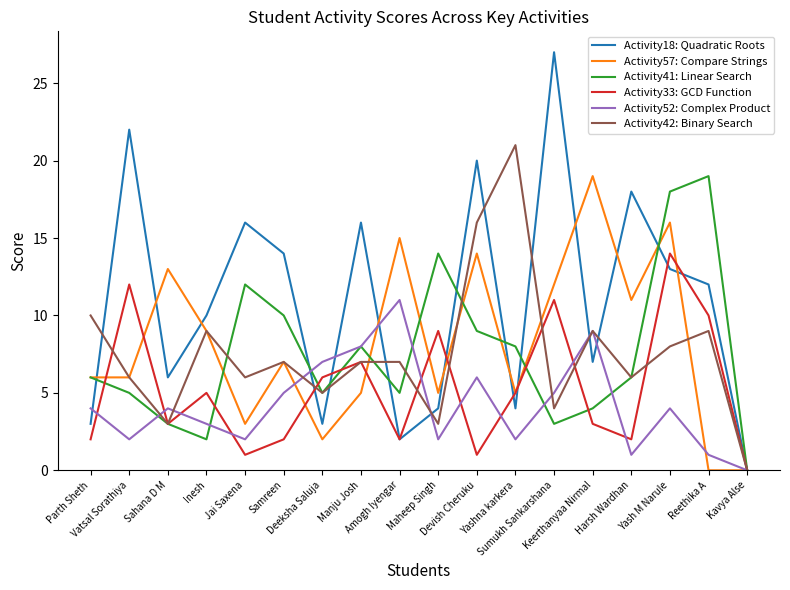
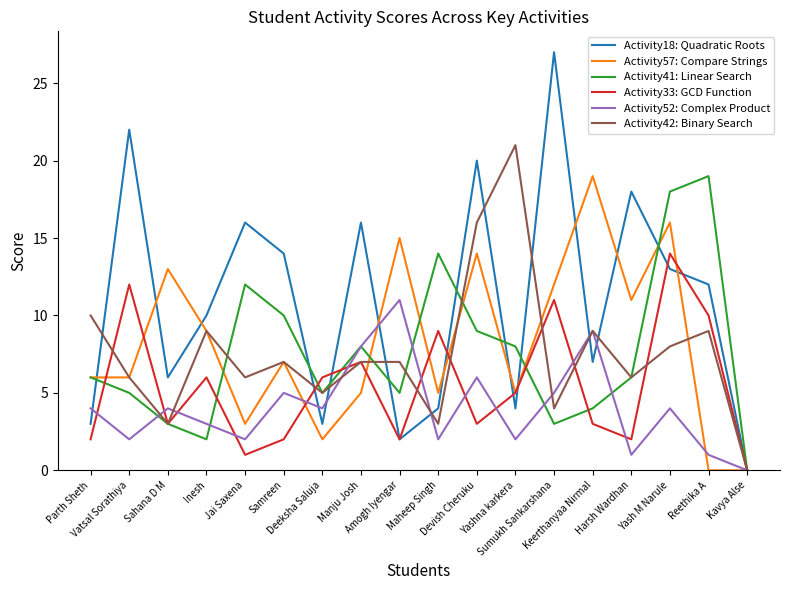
Activity33: GCD Function, Inesh: 5 -> 6
Activity52: Complex Product, Deeksha Saluja: 7 -> 4
Activity33: GCD Function, Devish Cheruku: 1 -> 3
